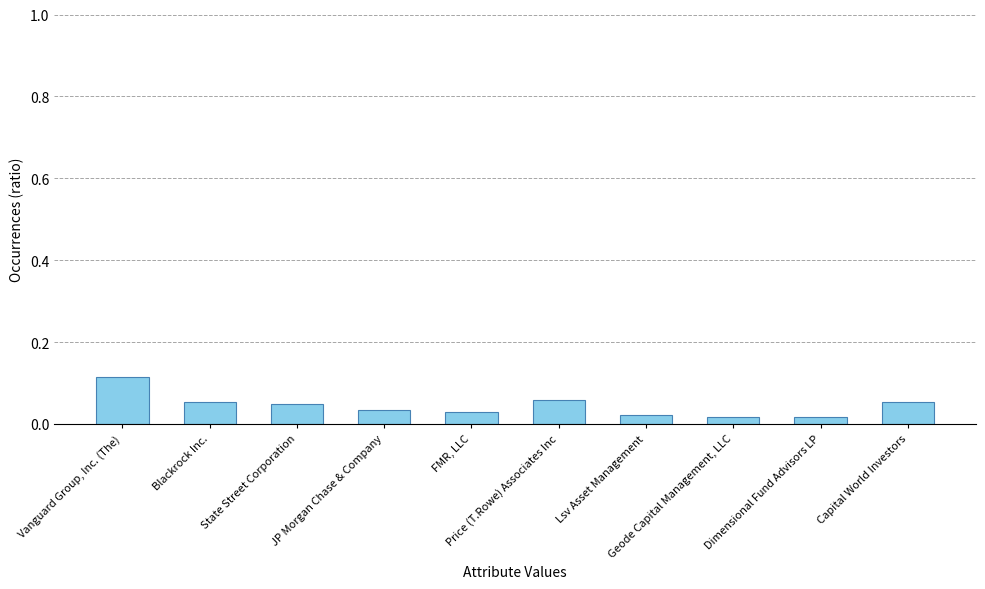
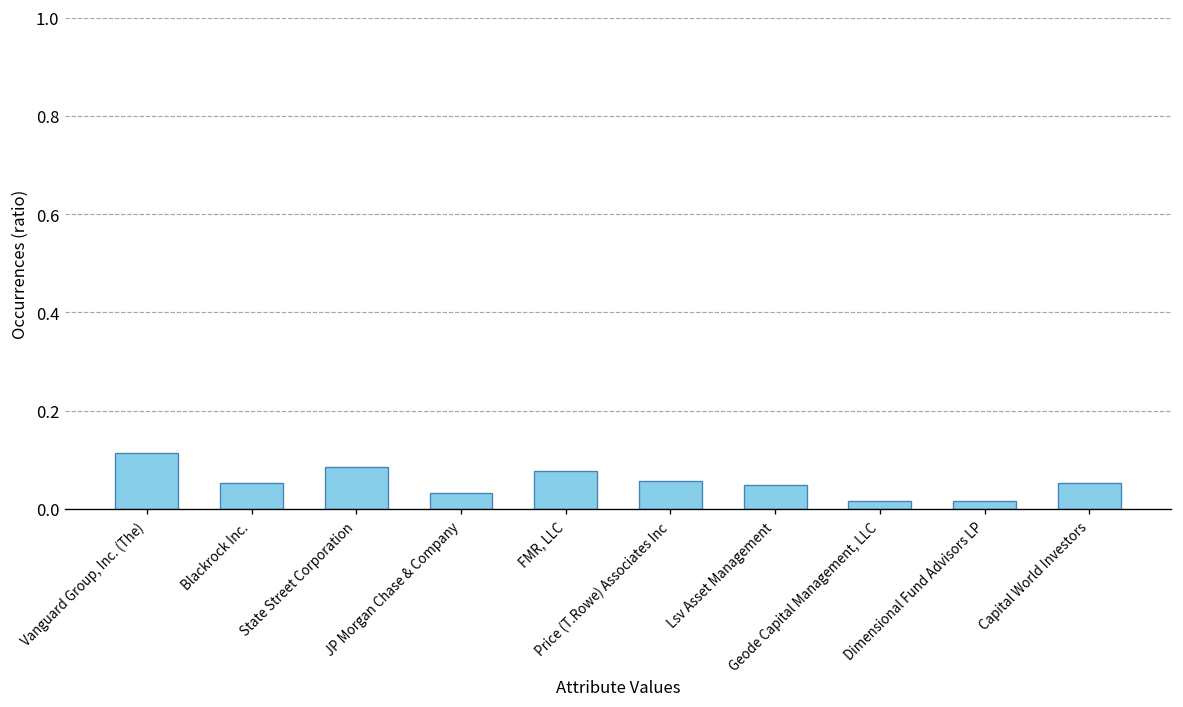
State Street Corporation: 0.05 -> 0.08
FMR, LLC: 0.03 -> 0.08
Lsv Asset Management: 0.02 -> 0.05
